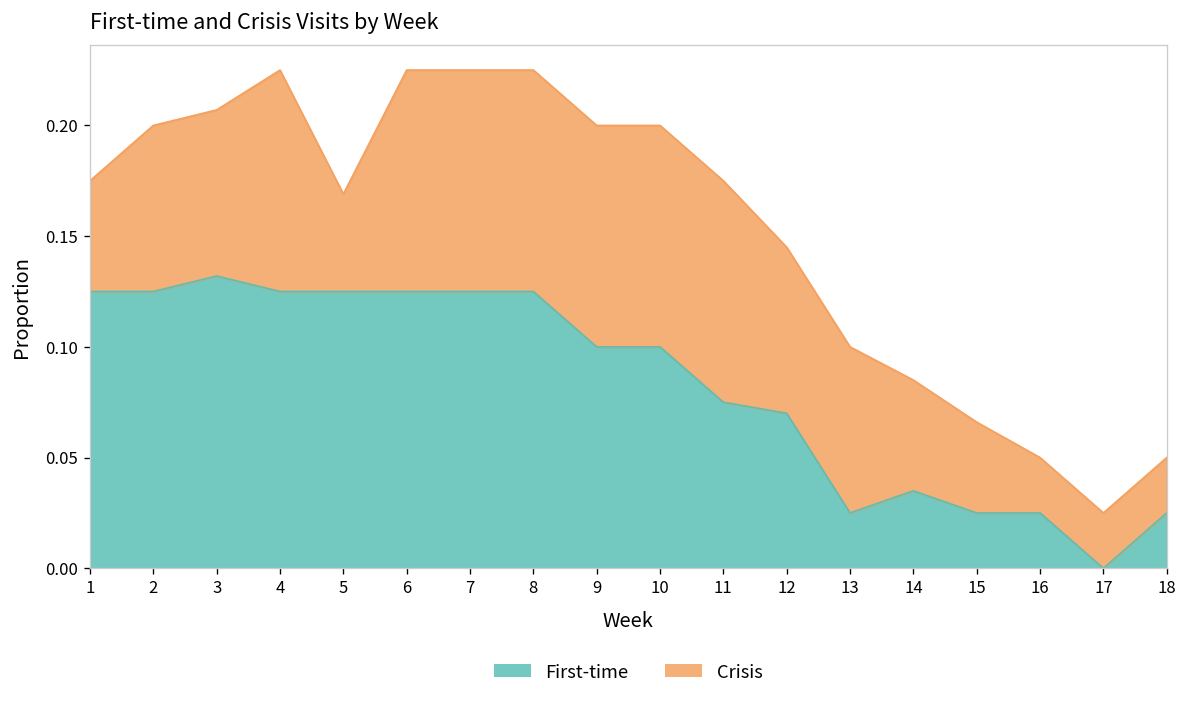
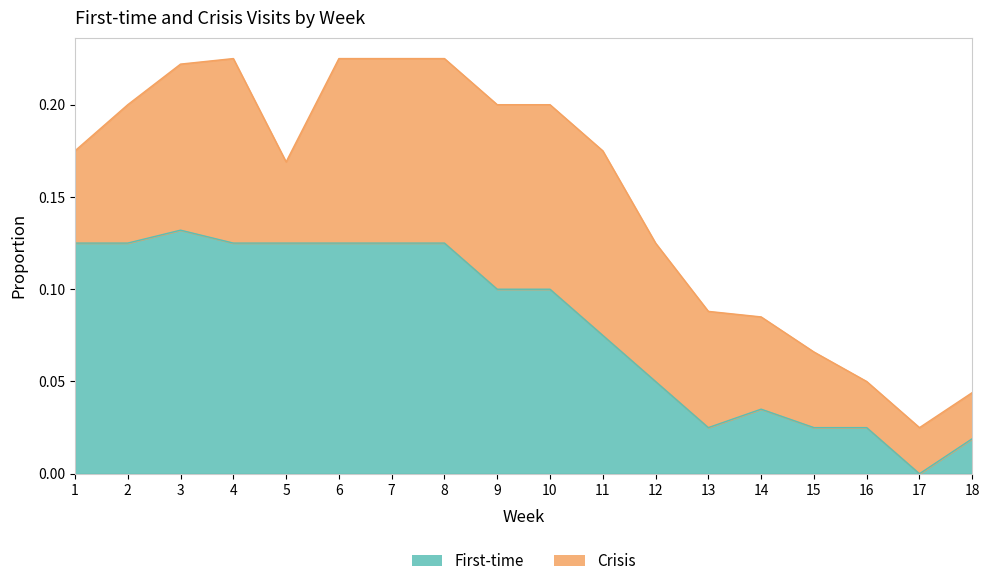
Crisis, 3: 0.075 -> 0.090
First-time, 12: 0.07 -> 0.05
Crisis, 13: 0.075 -> 0.063
First-time, 18: 0.025 -> 0.019
